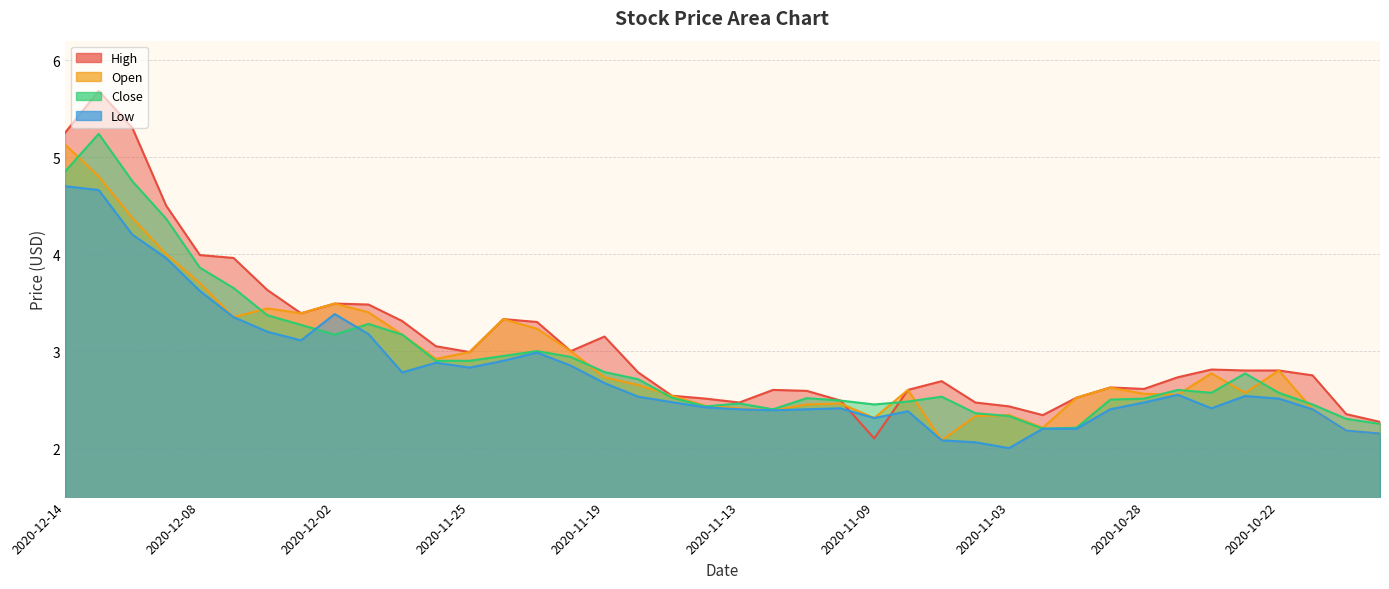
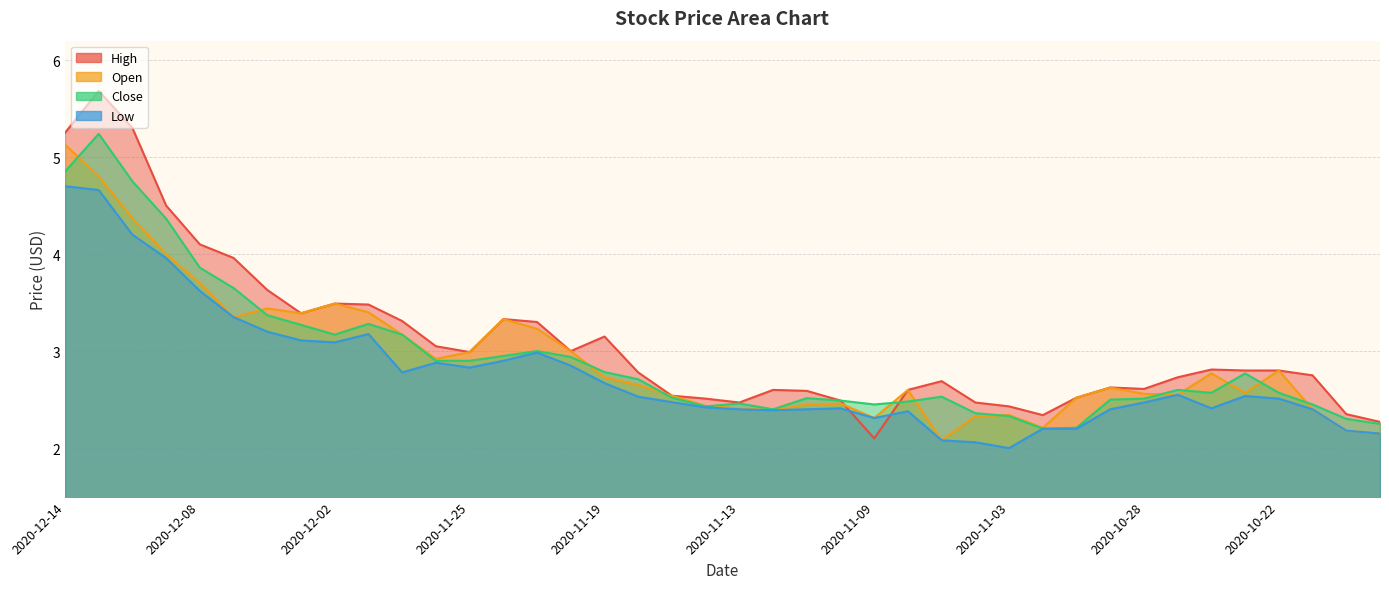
High, 2020-12-08: 4.0 -> 4.1
Low, 2020-12-02: 3.4 -> 3.1
